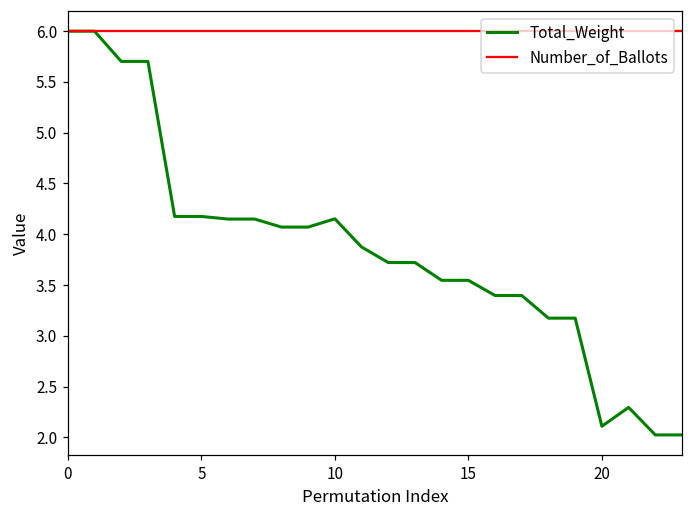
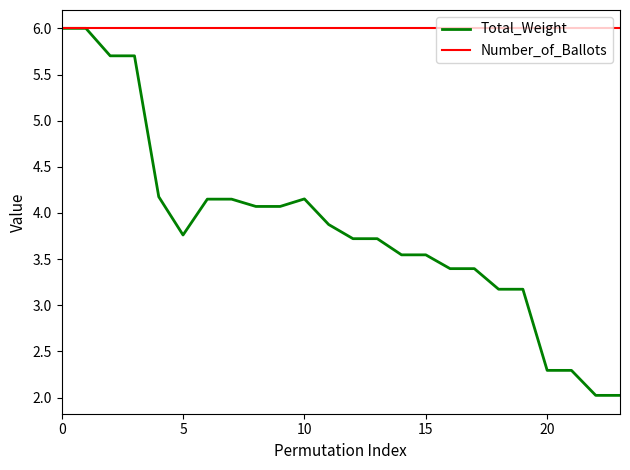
Total_Weight, 5: 4.2 -> 3.8
Total_Weight, 20: 2.1 -> 2.3
